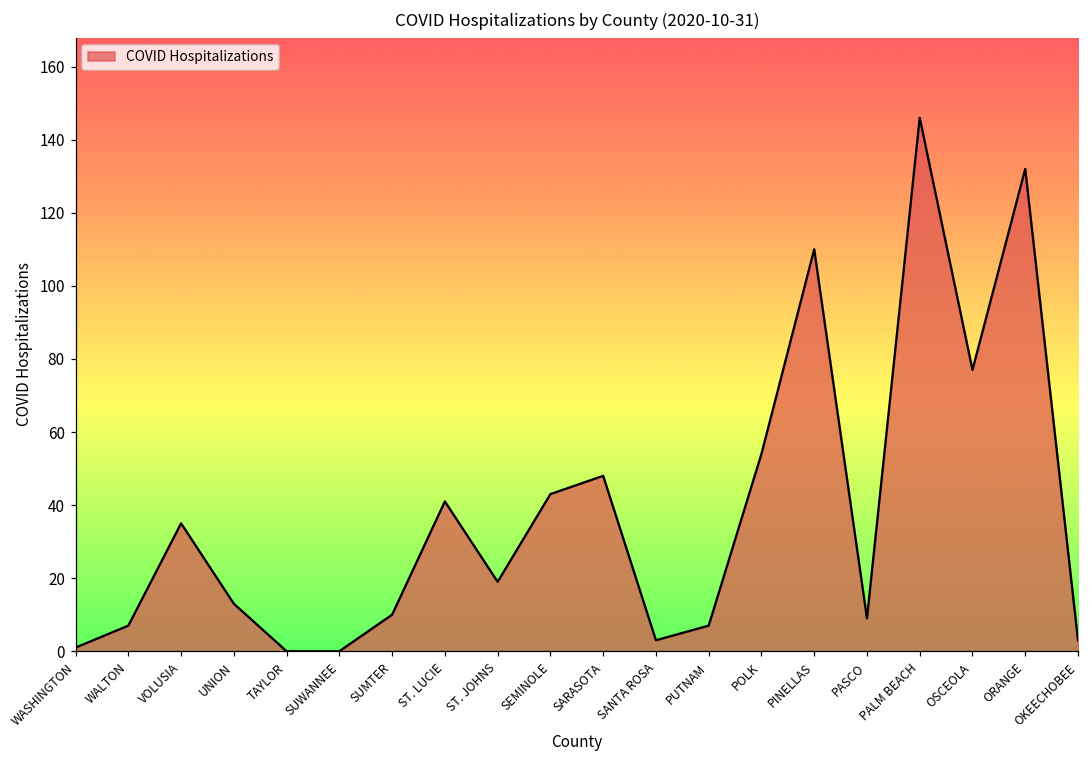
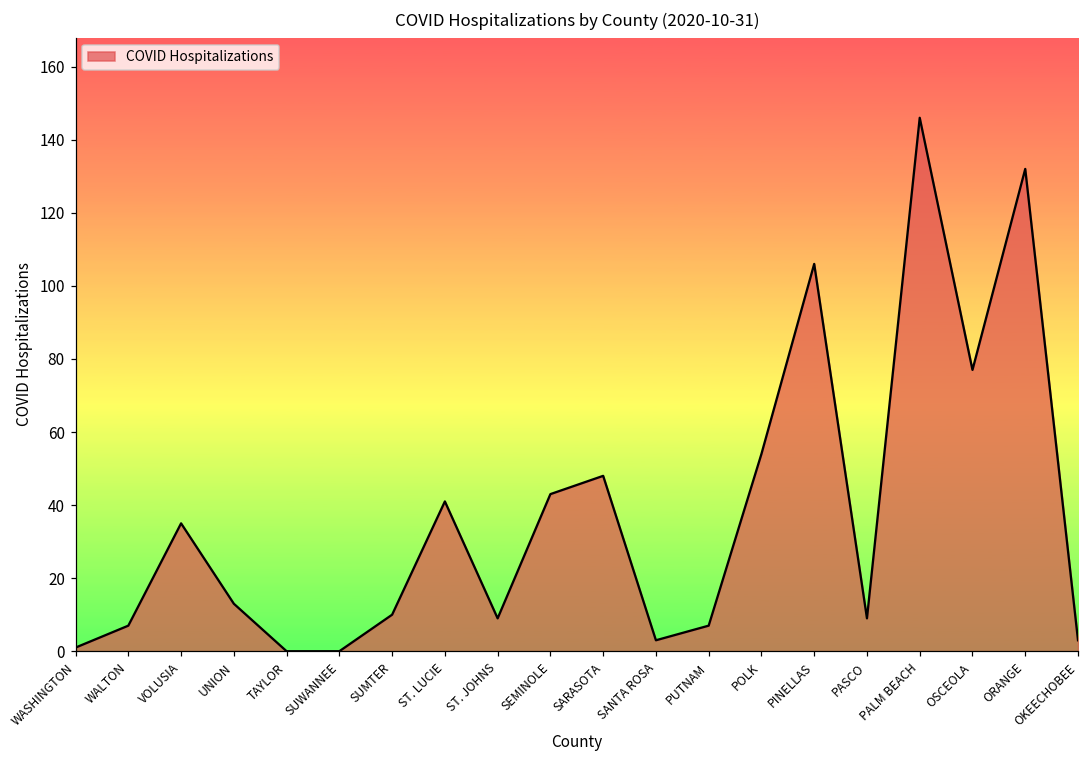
ST. JOHNS: 19 -> 9
PINELLAS: 110 -> 106
